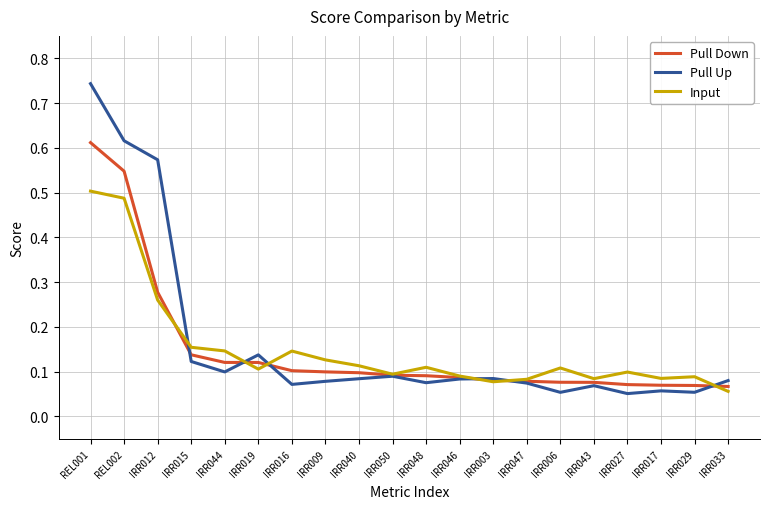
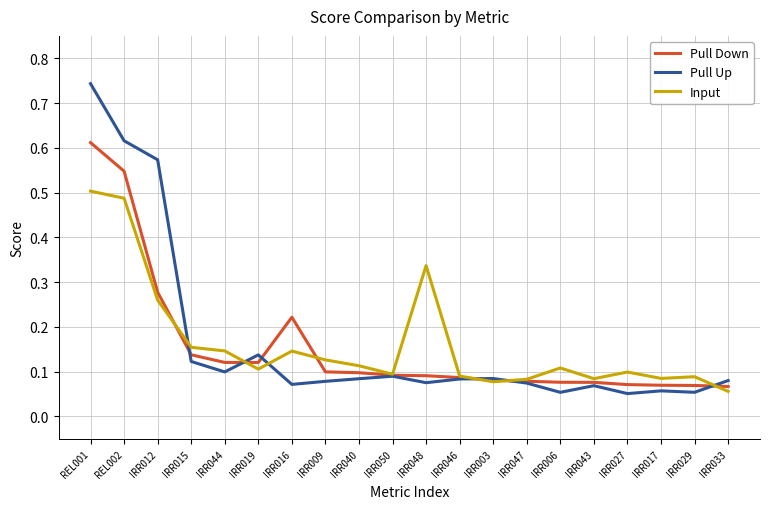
Pull Down, IRR016: 0.10 -> 0.22
Input, IRR048: 0.11 -> 0.34
